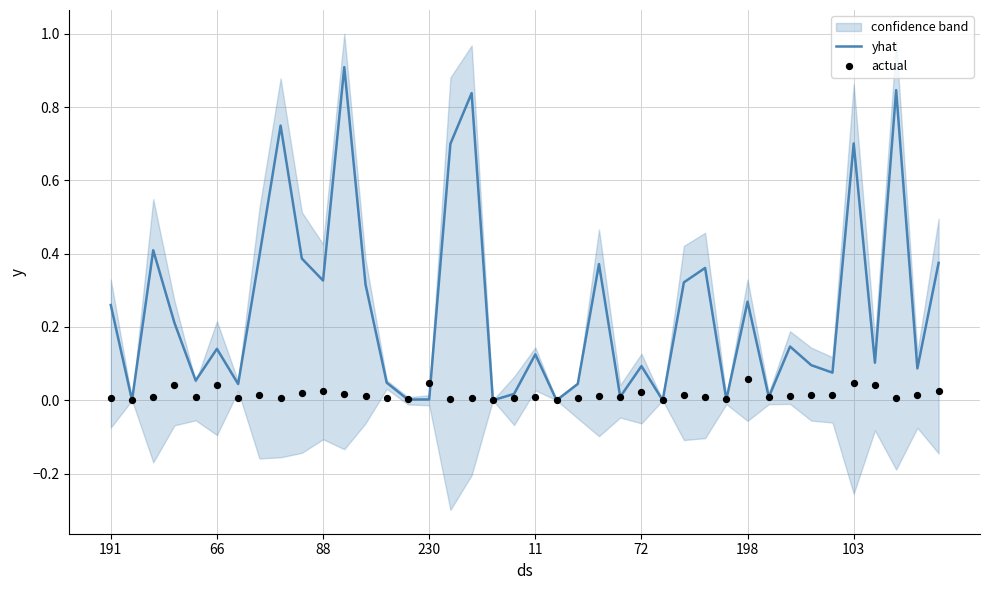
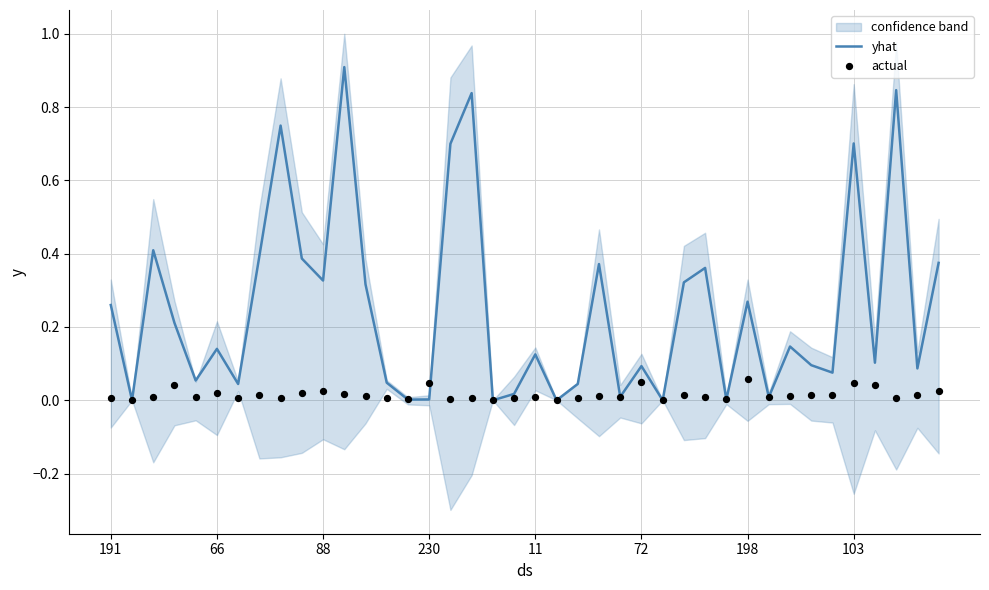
actual, 66: 0.04 -> 0.02
actual, 72: 0.02 -> 0.05
